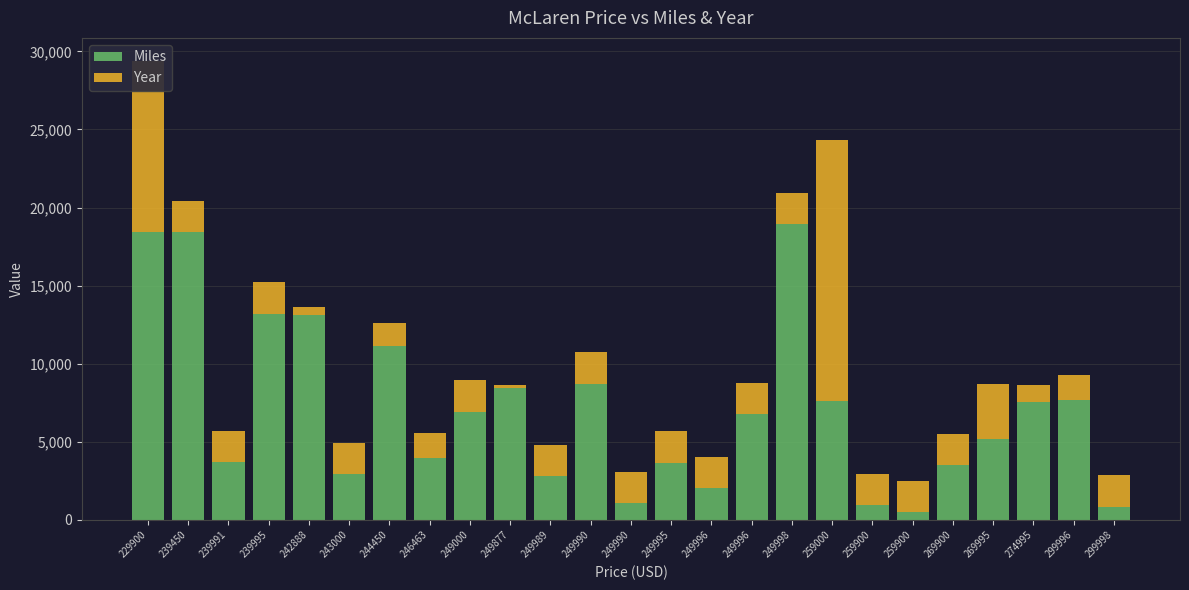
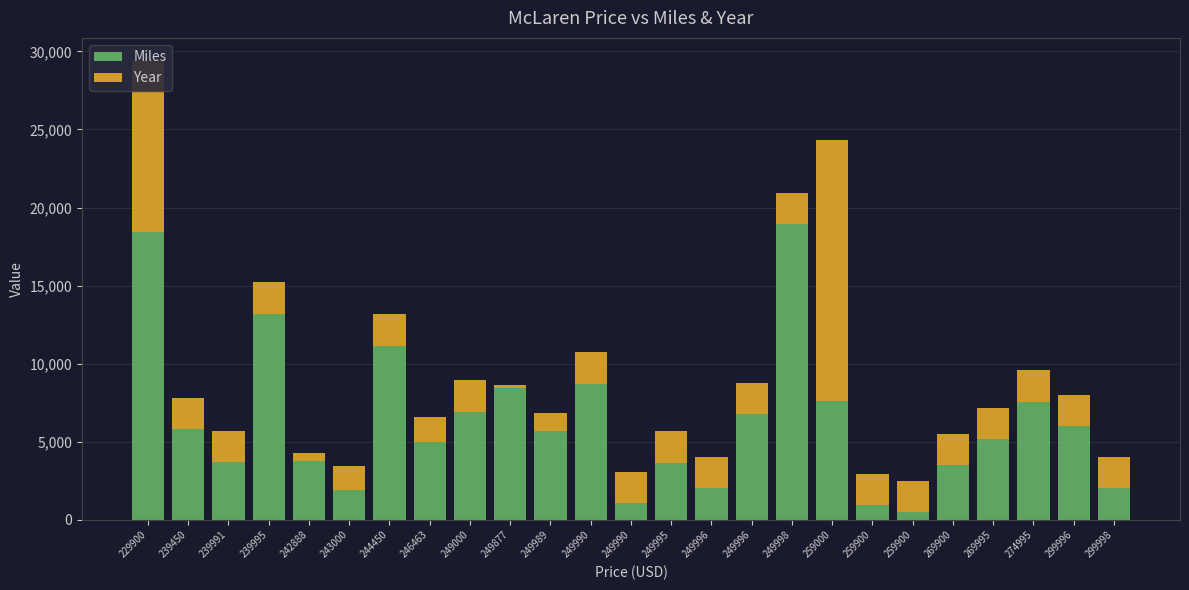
Miles, 239450: 18,400 -> 5,800
Miles, 242888: 13,100 -> 3,800
Miles, 243000: 2,900 -> 1,900
Year, 243000: 2,000 -> 1,500
Year, 244450: 1,400 -> 2,000
Miles, 246463: 4,000 -> 5,000
Miles, 249989: 2,800 -> 5,700
Year, 249989: 2,000 -> 1,200
Year, 269995: 3,500 -> 2,000
Year, 274995: 1,100 -> 2,000
Miles, 299996: 7,700 -> 6,000
Year, 299996: 1,600 -> 2,000
Miles, 299998: 800 -> 2,000
